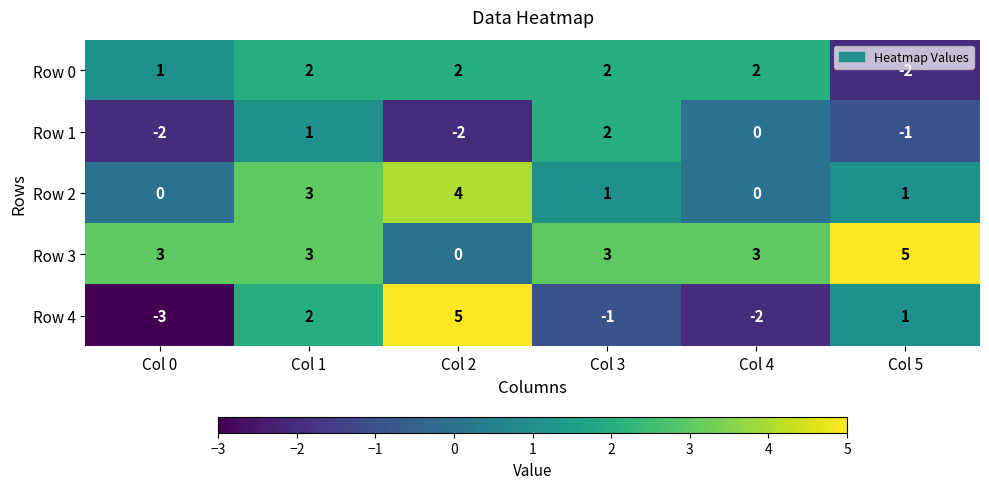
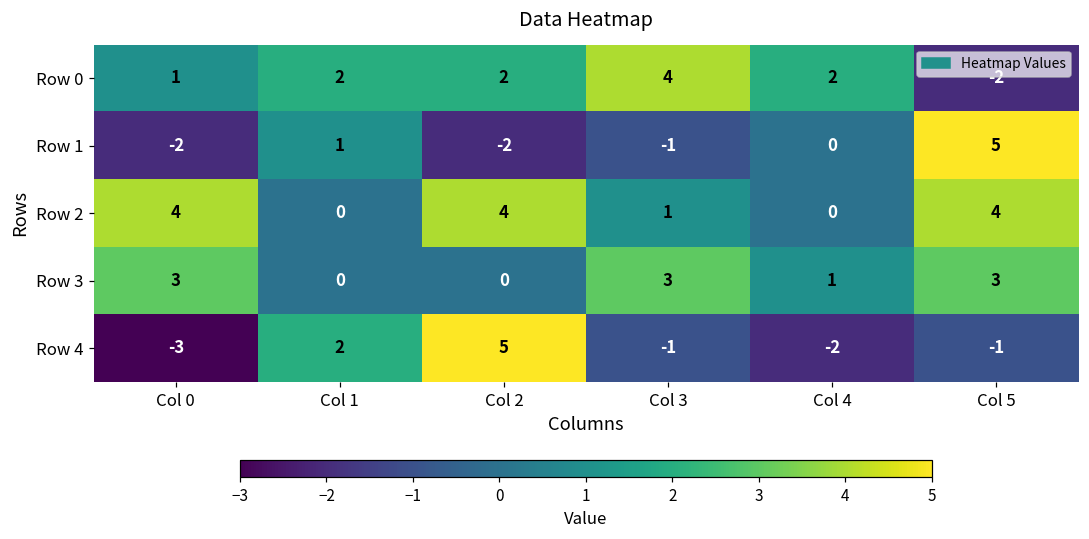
Row 0, Col 3: 2 -> 4
Row 1, Col 3: 2 -> -1
Row 1, Col 5: -1 -> 5
Row 2, Col 0: 0 -> 4
Row 2, Col 1: 3 -> 0
Row 2, Col 5: 1 -> 4
Row 3, Col 1: 3 -> 0
Row 3, Col 4: 3 -> 1
Row 3, Col 5: 5 -> 3
Row 4, Col 5: 1 -> -1
